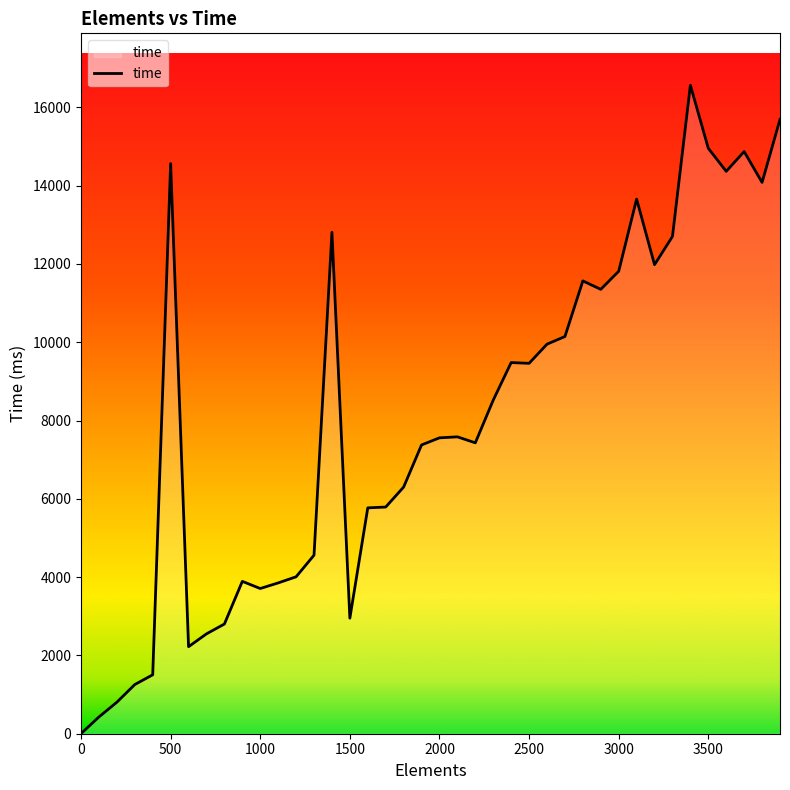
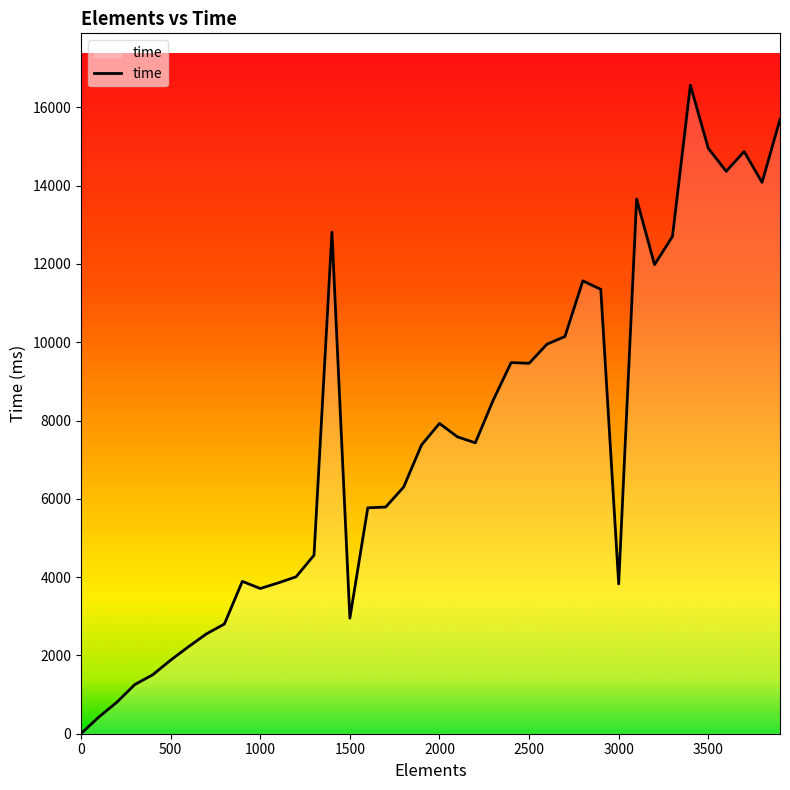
500: 14600 -> 1900
2000: 7600 -> 7900
3000: 11800 -> 3800
